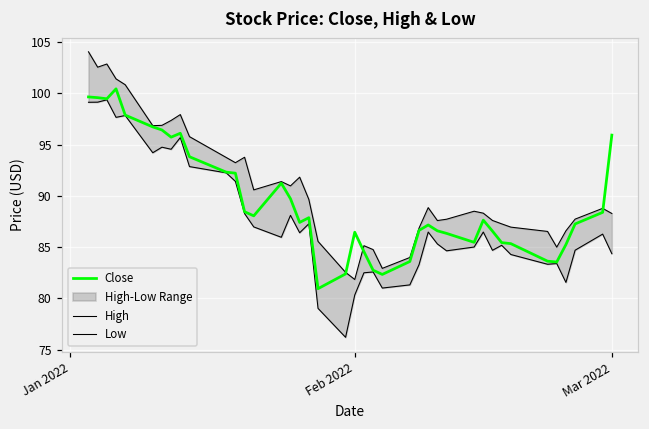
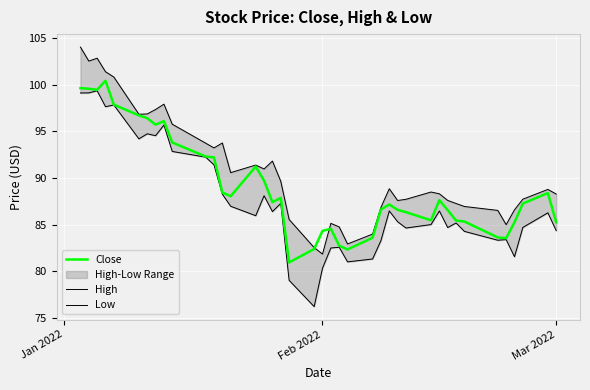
Close, Feb 2022: 86 -> 84
Close, Mar 2022: 96 -> 85
